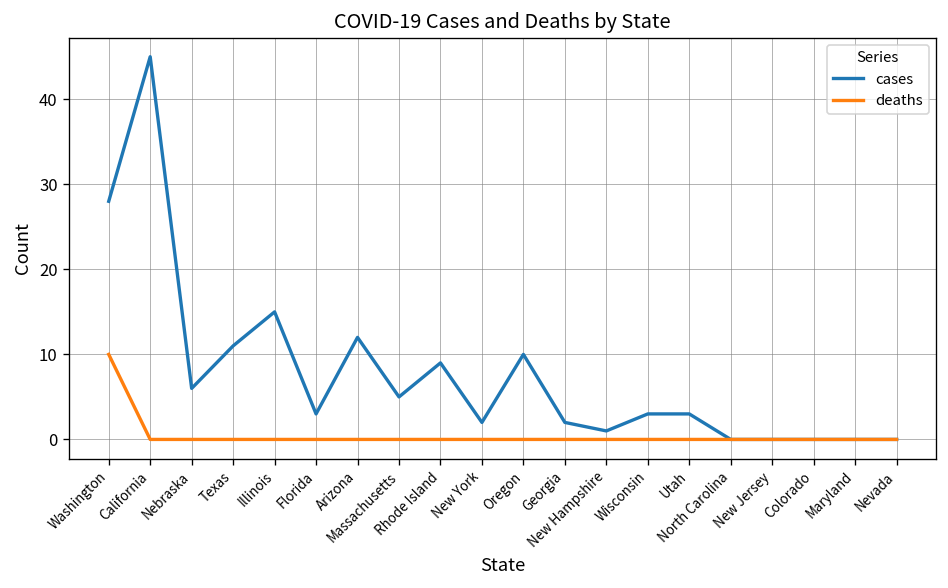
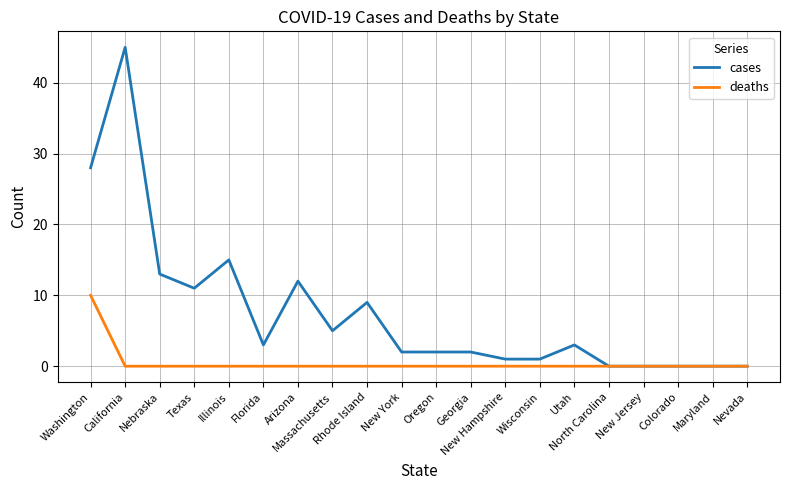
cases, Nebraska: 6 -> 13
cases, Oregon: 10 -> 2
cases, Wisconsin: 3 -> 1
